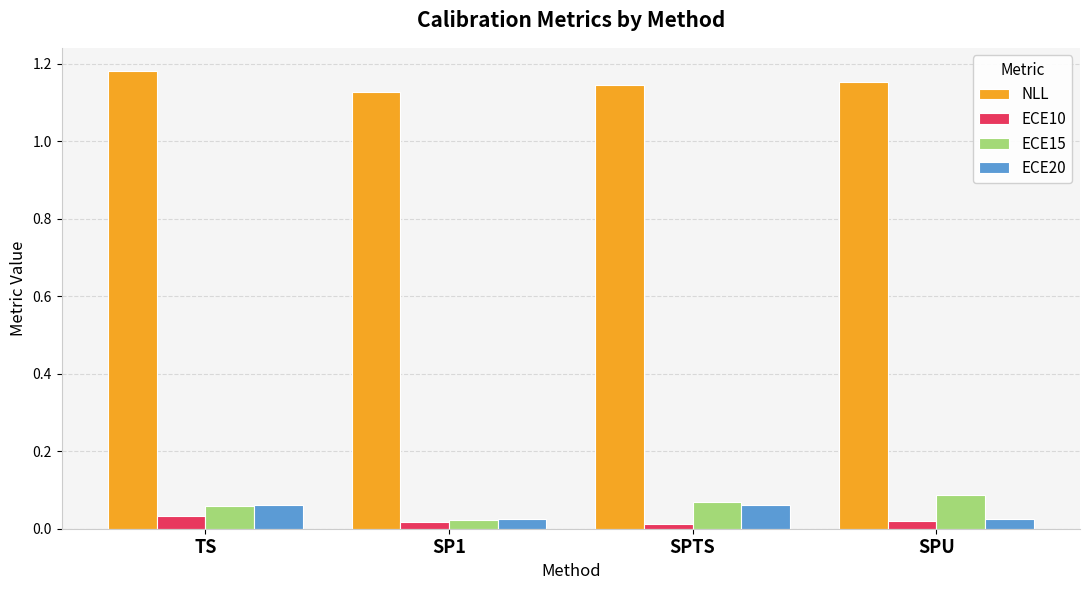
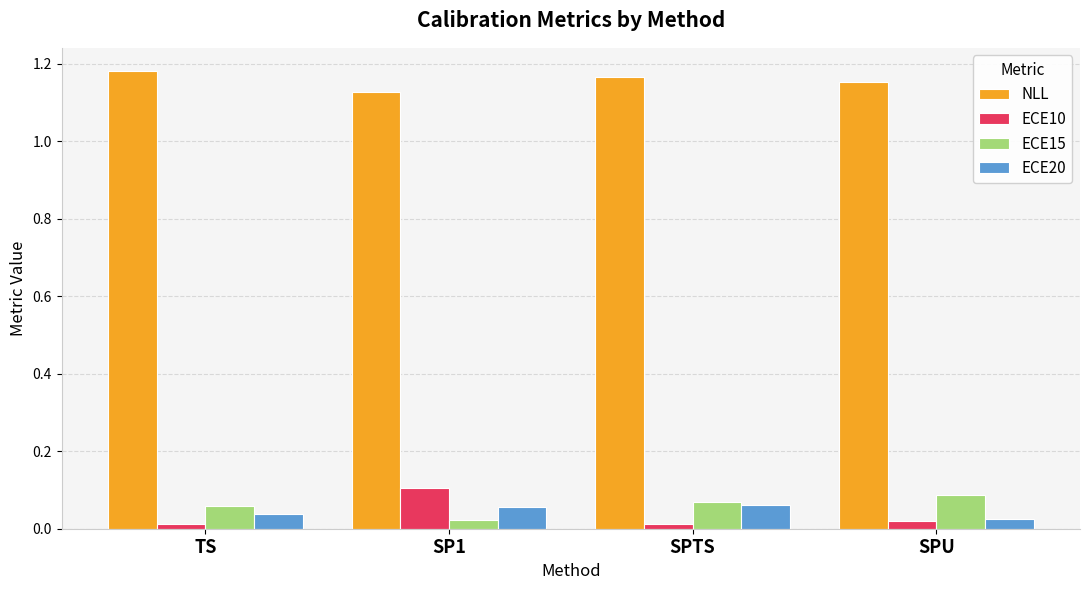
ECE10, TS: 0.03 -> 0.01
ECE20, TS: 0.06 -> 0.04
ECE10, SP1: 0.02 -> 0.11
ECE20, SP1: 0.02 -> 0.06
NLL, SPTS: 1.14 -> 1.17
